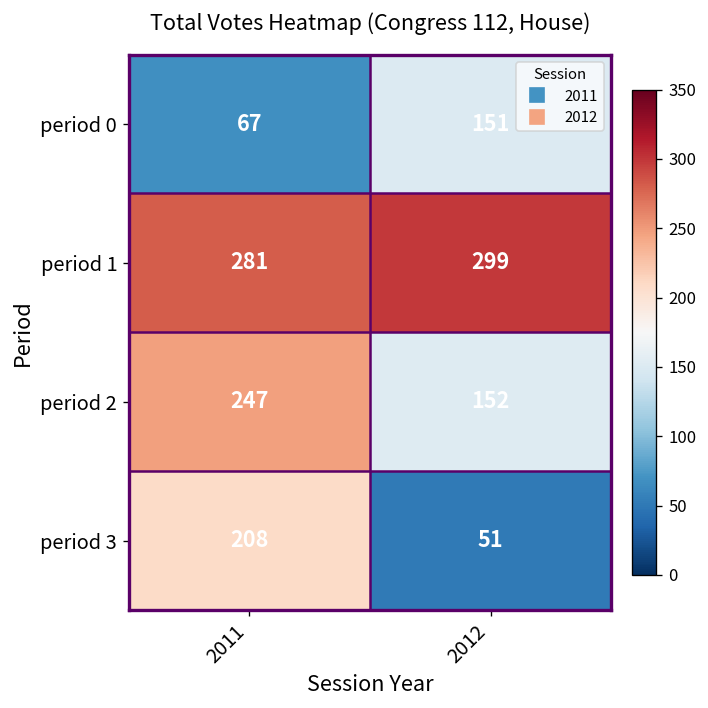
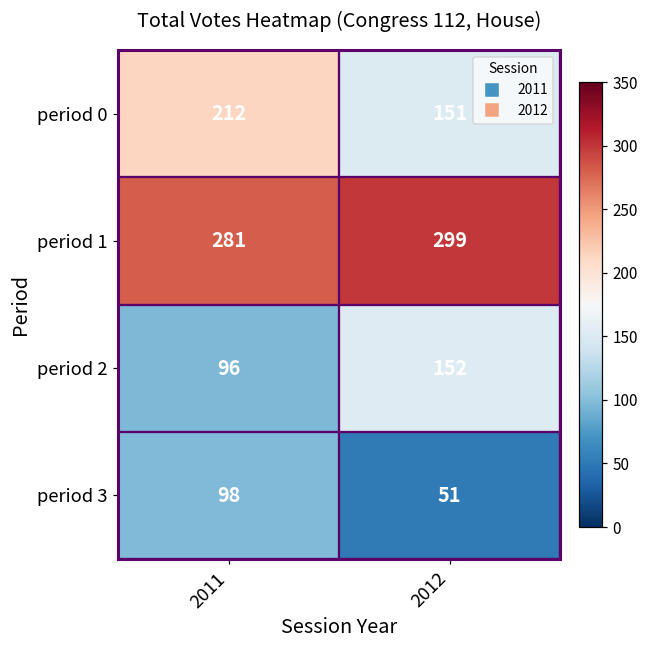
period 0, 2011: 67 -> 212
period 2, 2011: 247 -> 96
period 3, 2011: 208 -> 98
